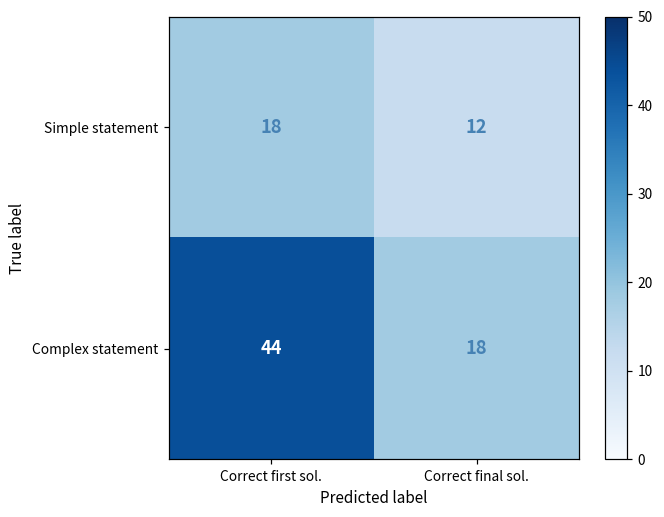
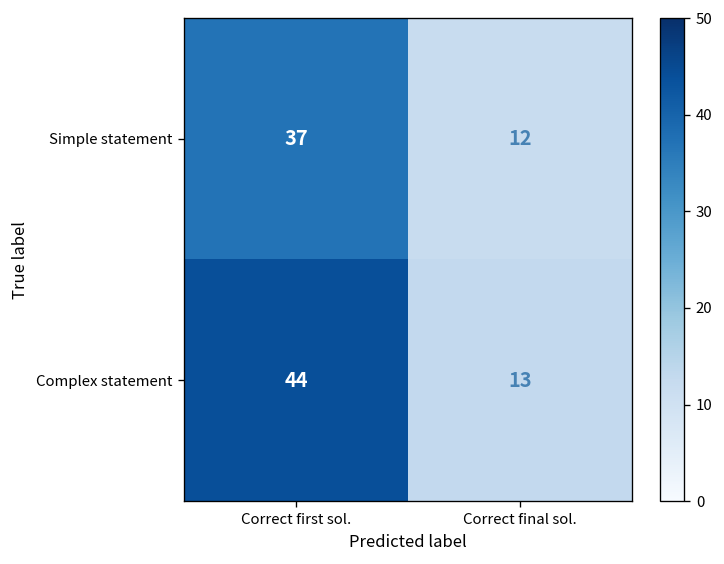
Simple statement, Correct first sol.: 18 -> 37
Complex statement, Correct final sol.: 18 -> 13
